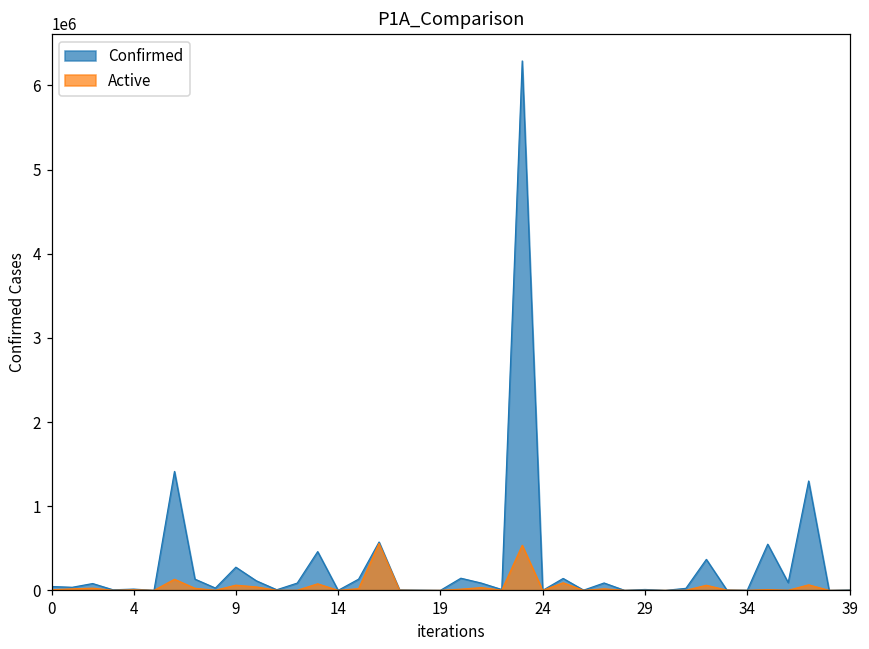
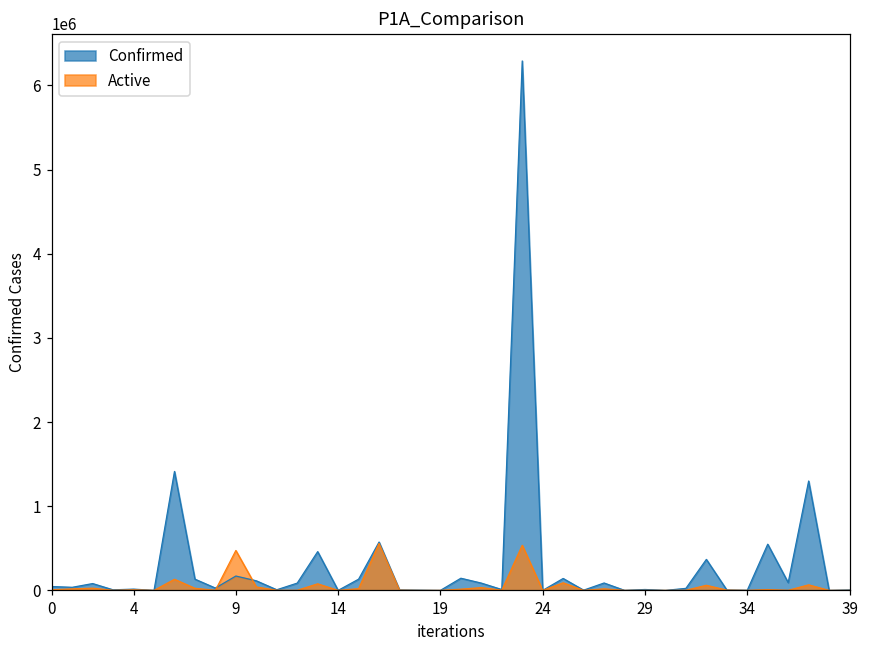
Confirmed, 9: 300000 -> 200000
Active, 9: 100000 -> 500000
